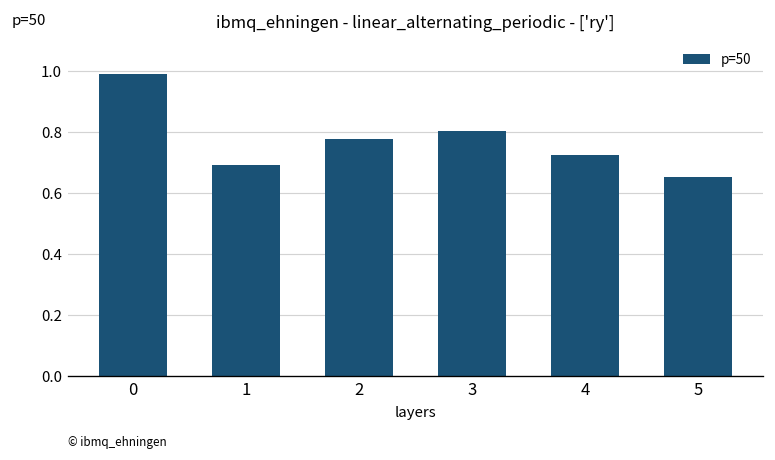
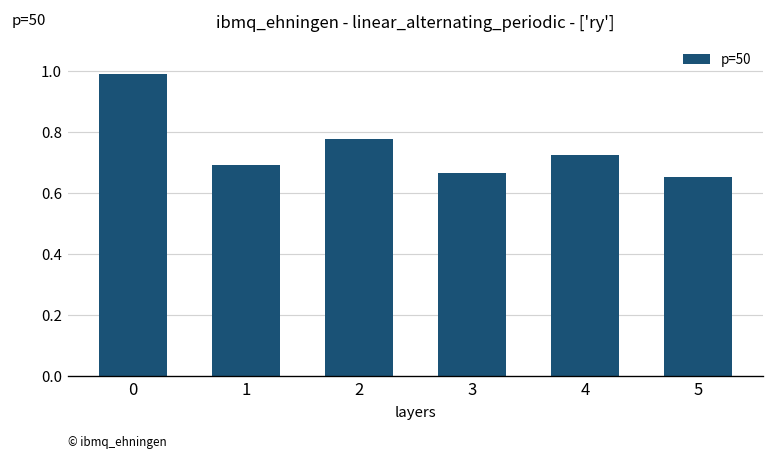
3: 0.80 -> 0.67
